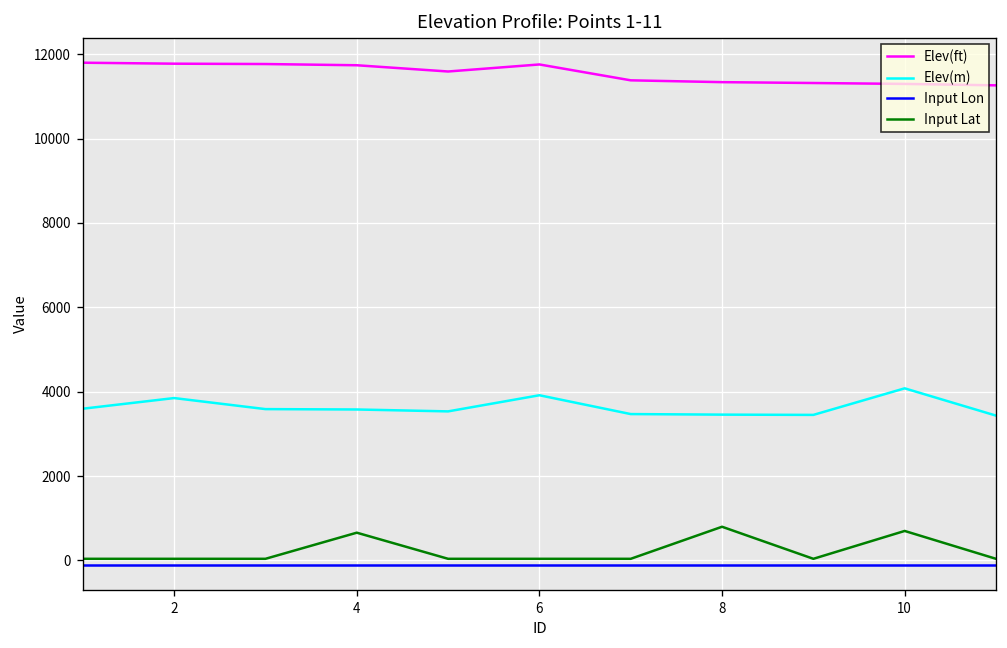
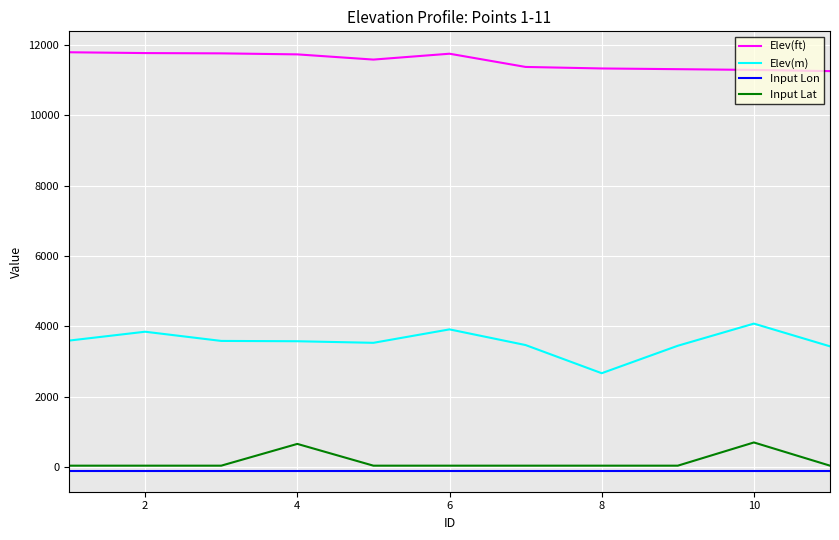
Elev(m), 8: 3500 -> 2700
Input Lat, 8: 800 -> 0
